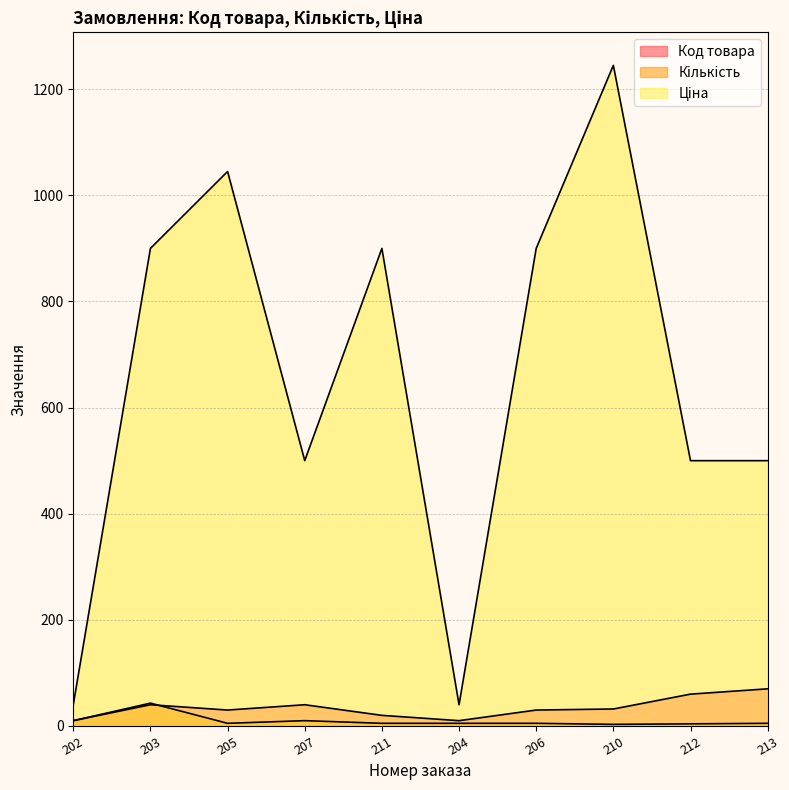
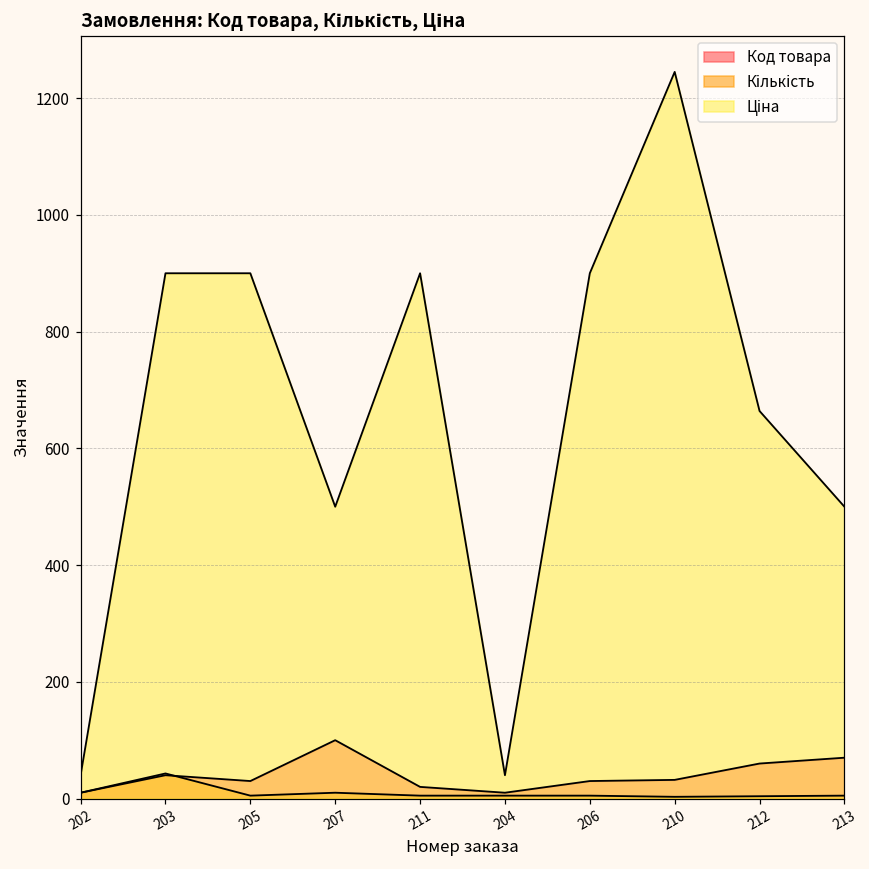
Ціна, 205: 1050 -> 900
Код товара, 207: 40 -> 100
Ціна, 212: 500 -> 660
